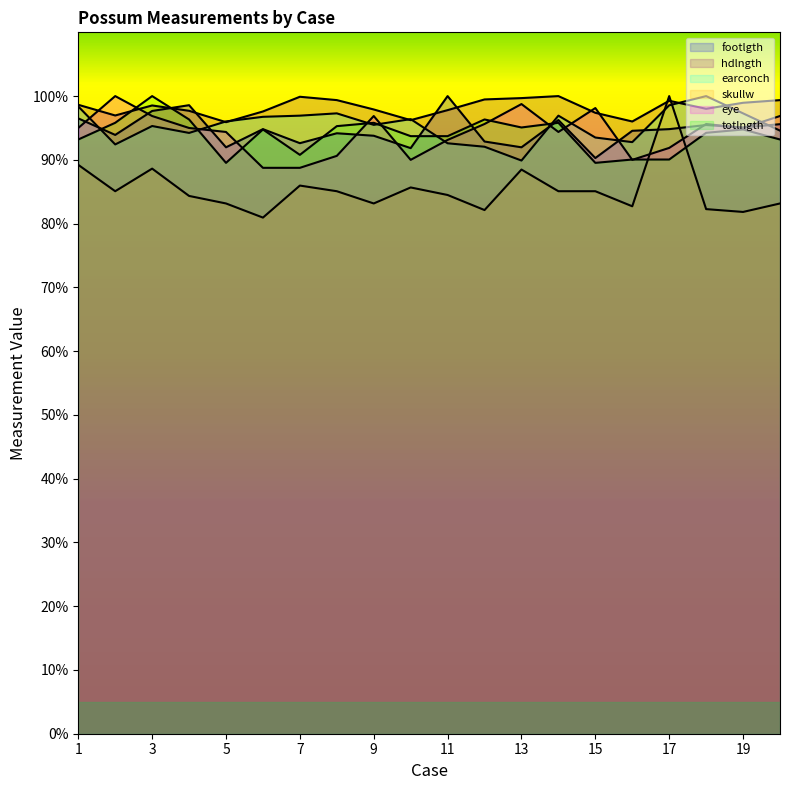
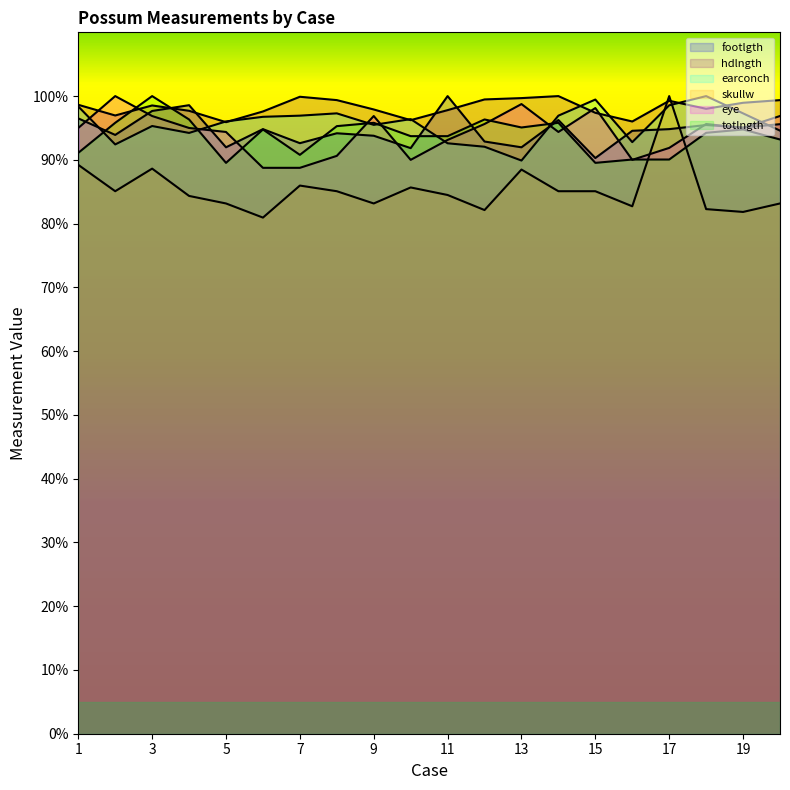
totlngth, 1: 93% -> 91%
earconch, 15: 94% -> 99%
